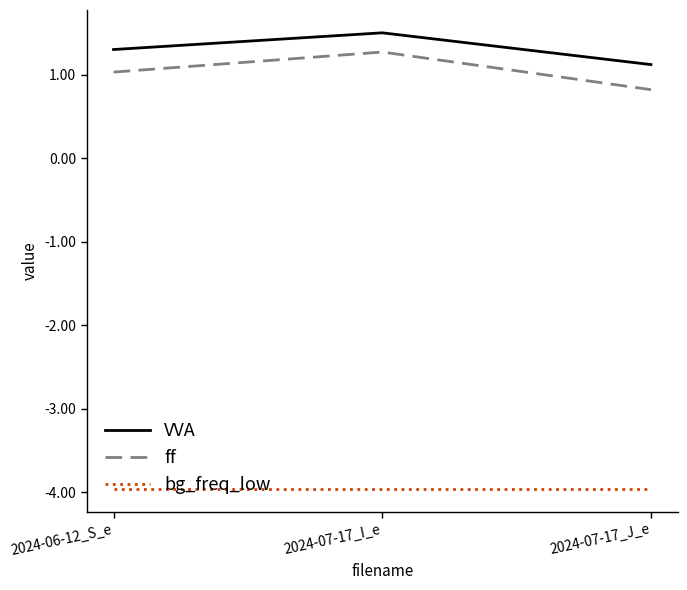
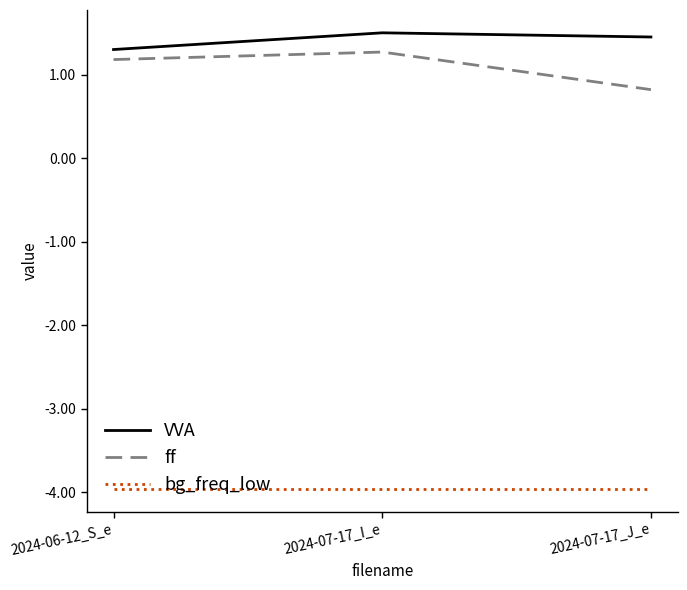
ff, 2024-06-12_S_e: 1.0 -> 1.2
VVA, 2024-07-17_J_e: 1.1 -> 1.5
